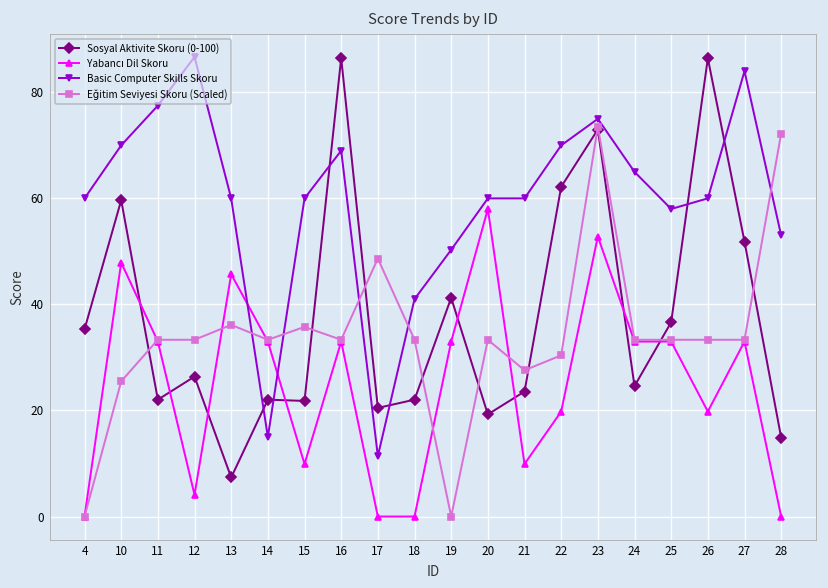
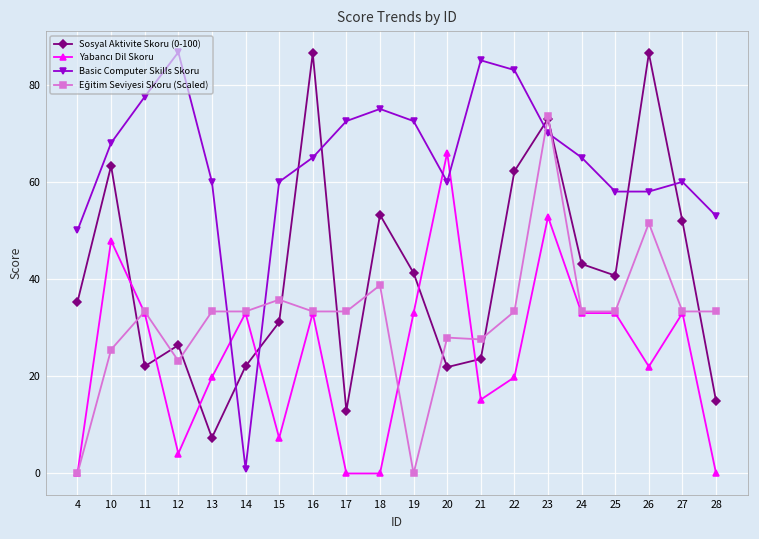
Basic Computer Skills Skoru, 4: 60 -> 50
Sosyal Aktivite Skoru (0-100), 10: 60 -> 63
Basic Computer Skills Skoru, 10: 70 -> 68
Eğitim Seviyesi Skoru (Scaled), 12: 33 -> 23
Yabancı Dil Skoru, 13: 46 -> 20
Eğitim Seviyesi Skoru (Scaled), 13: 36 -> 33
Basic Computer Skills Skoru, 14: 15 -> 1
Sosyal Aktivite Skoru (0-100), 15: 22 -> 31
Yabancı Dil Skoru, 15: 10 -> 7
Basic Computer Skills Skoru, 16: 69 -> 65
Sosyal Aktivite Skoru (0-100), 17: 20 -> 13
Basic Computer Skills Skoru, 17: 11 -> 73
Eğitim Seviyesi Skoru (Scaled), 17: 49 -> 33
Sosyal Aktivite Skoru (0-100), 18: 22 -> 53
Basic Computer Skills Skoru, 18: 41 -> 75
Eğitim Seviyesi Skoru (Scaled), 18: 33 -> 39
Basic Computer Skills Skoru, 19: 50 -> 73
Sosyal Aktivite Skoru (0-100), 20: 19 -> 22
Yabancı Dil Skoru, 20: 58 -> 66
Eğitim Seviyesi Skoru (Scaled), 20: 33 -> 28
Yabancı Dil Skoru, 21: 10 -> 15
Basic Computer Skills Skoru, 21: 60 -> 85
Basic Computer Skills Skoru, 22: 70 -> 83
Eğitim Seviyesi Skoru (Scaled), 22: 30 -> 33
Basic Computer Skills Skoru, 23: 75 -> 70
Sosyal Aktivite Skoru (0-100), 24: 25 -> 43
Sosyal Aktivite Skoru (0-100), 25: 37 -> 41
Yabancı Dil Skoru, 26: 20 -> 22
Basic Computer Skills Skoru, 26: 60 -> 58
Eğitim Seviyesi Skoru (Scaled), 26: 33 -> 51
Basic Computer Skills Skoru, 27: 84 -> 60
Eğitim Seviyesi Skoru (Scaled), 28: 72 -> 33
